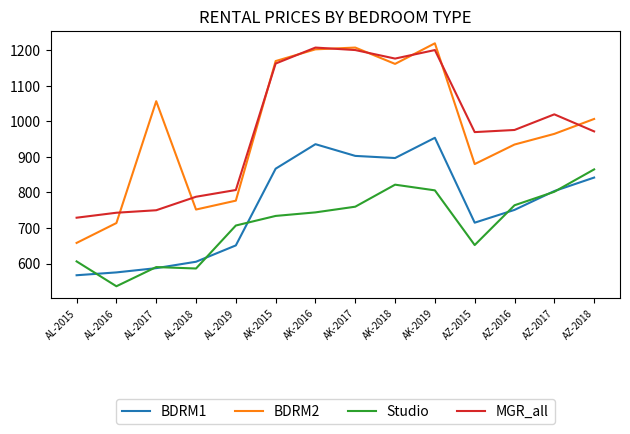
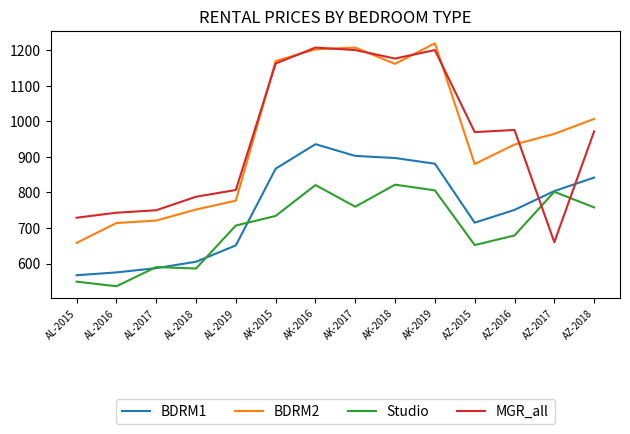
Studio, AL-2015: 610 -> 550
BDRM2, AL-2017: 1060 -> 720
Studio, AK-2016: 740 -> 820
BDRM1, AK-2019: 950 -> 880
Studio, AZ-2016: 760 -> 680
MGR_all, AZ-2017: 1020 -> 660
Studio, AZ-2018: 870 -> 760
